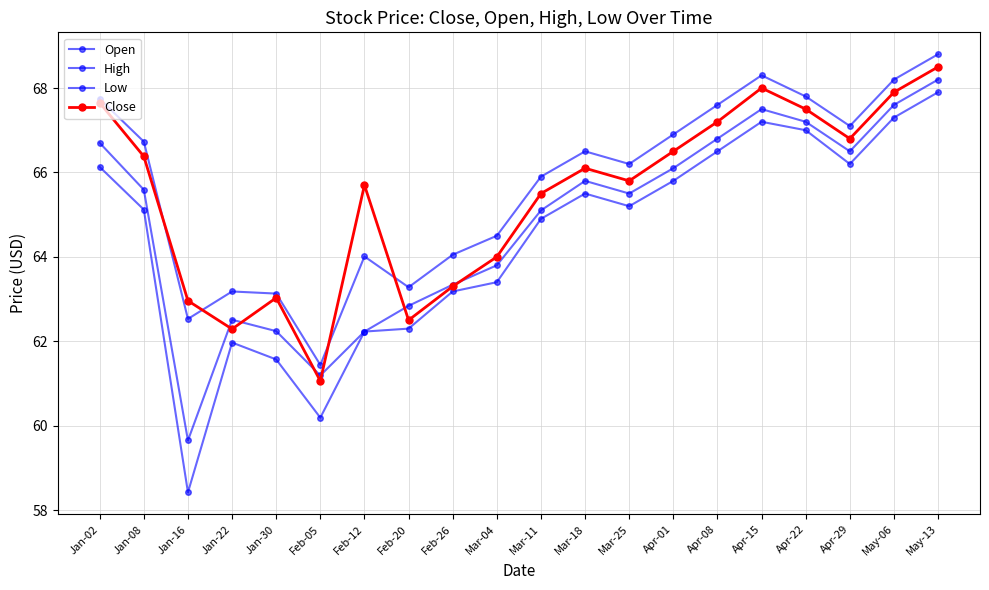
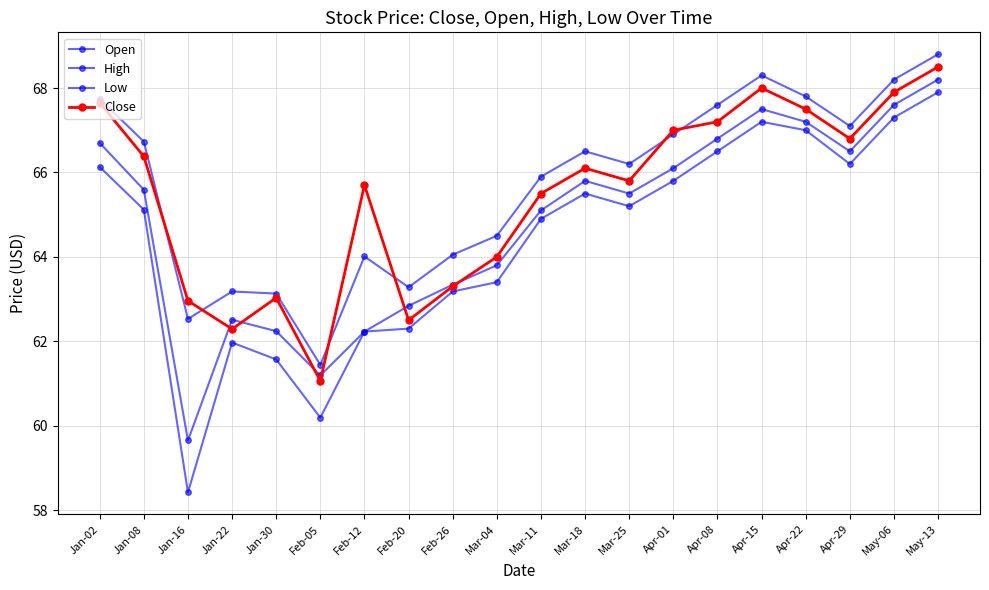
Close, Apr-01: 66.5 -> 67.0
